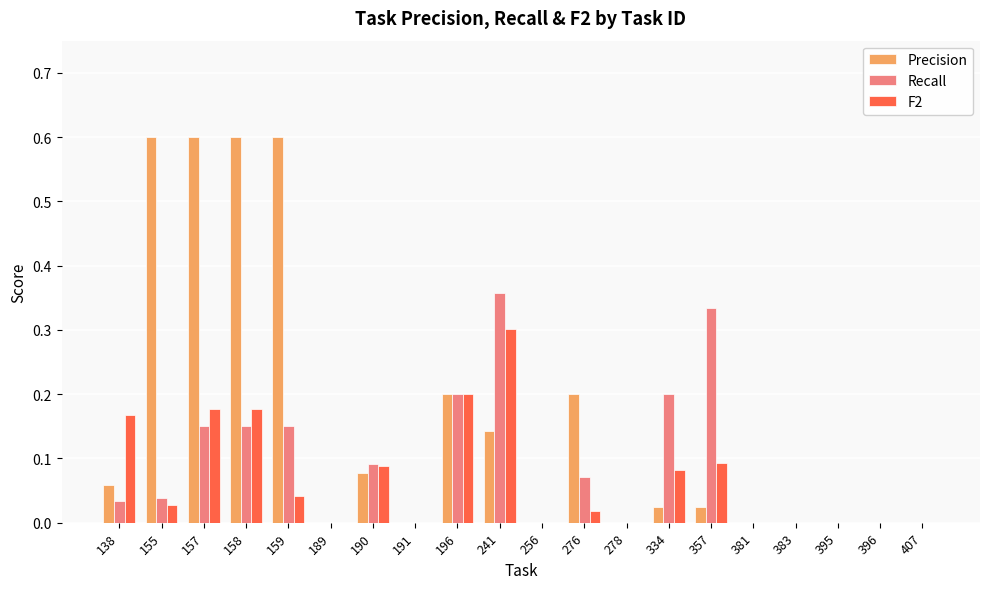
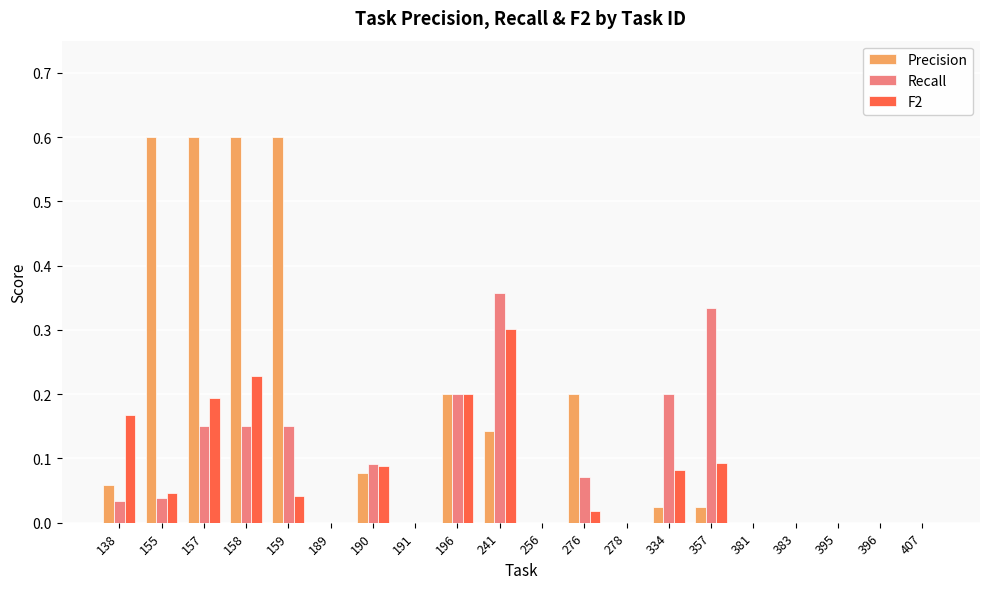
F2, 155: 0.03 -> 0.05
F2, 157: 0.18 -> 0.19
F2, 158: 0.18 -> 0.23
